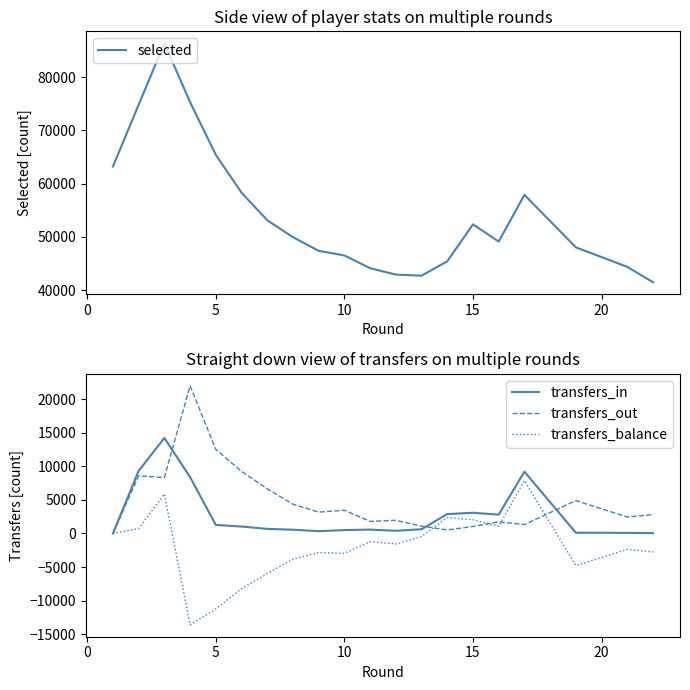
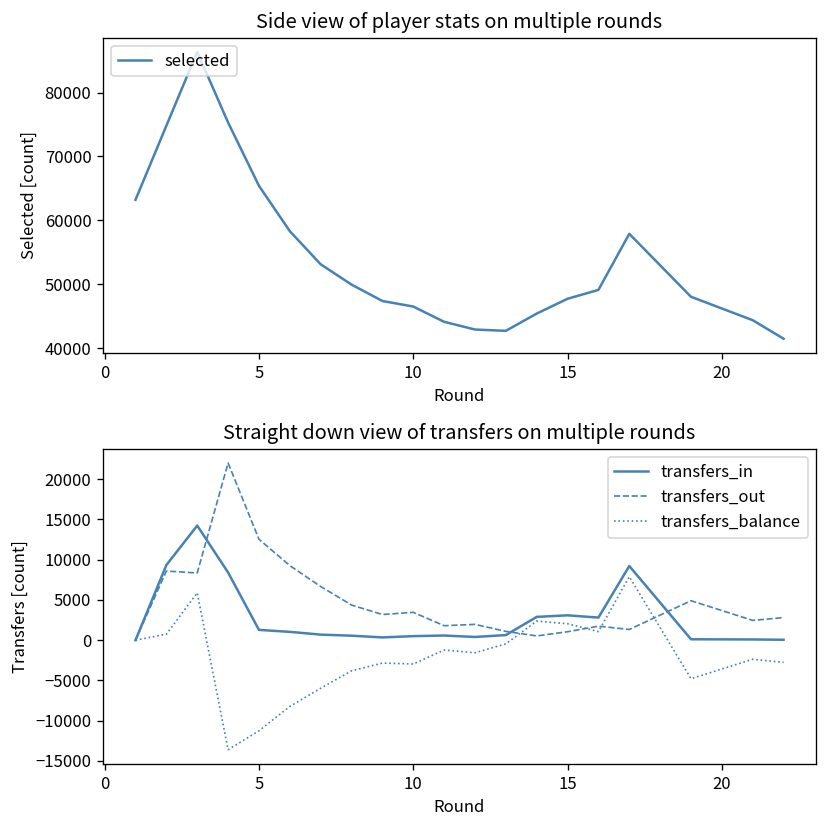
Side view of player stats on multiple rounds, 15: 52000 -> 48000
